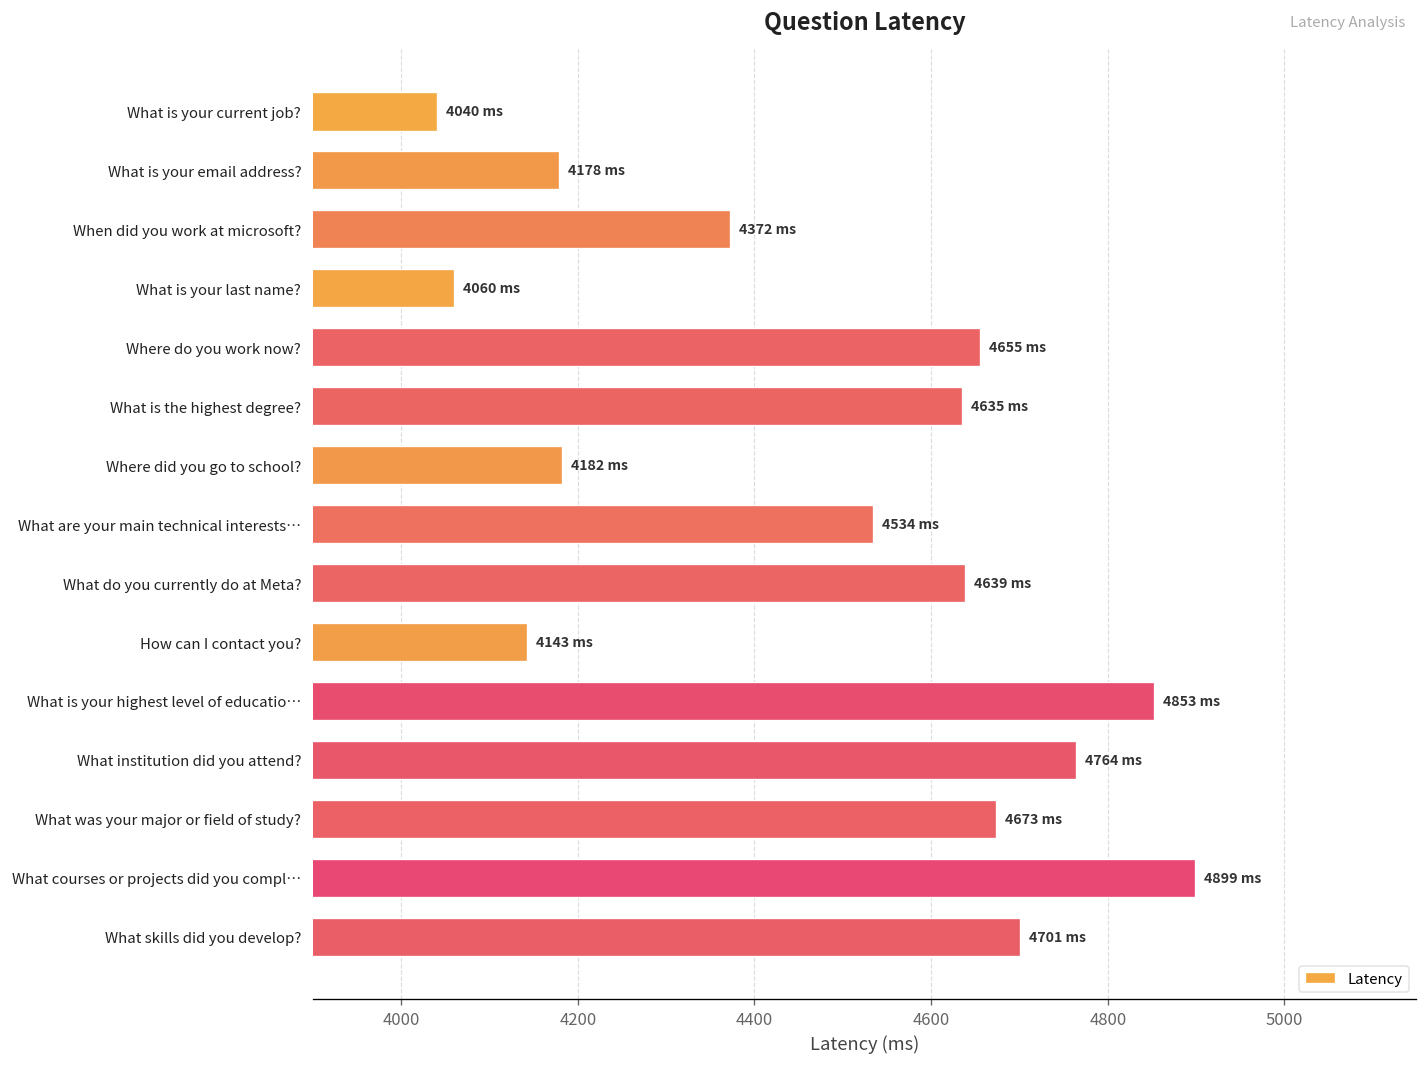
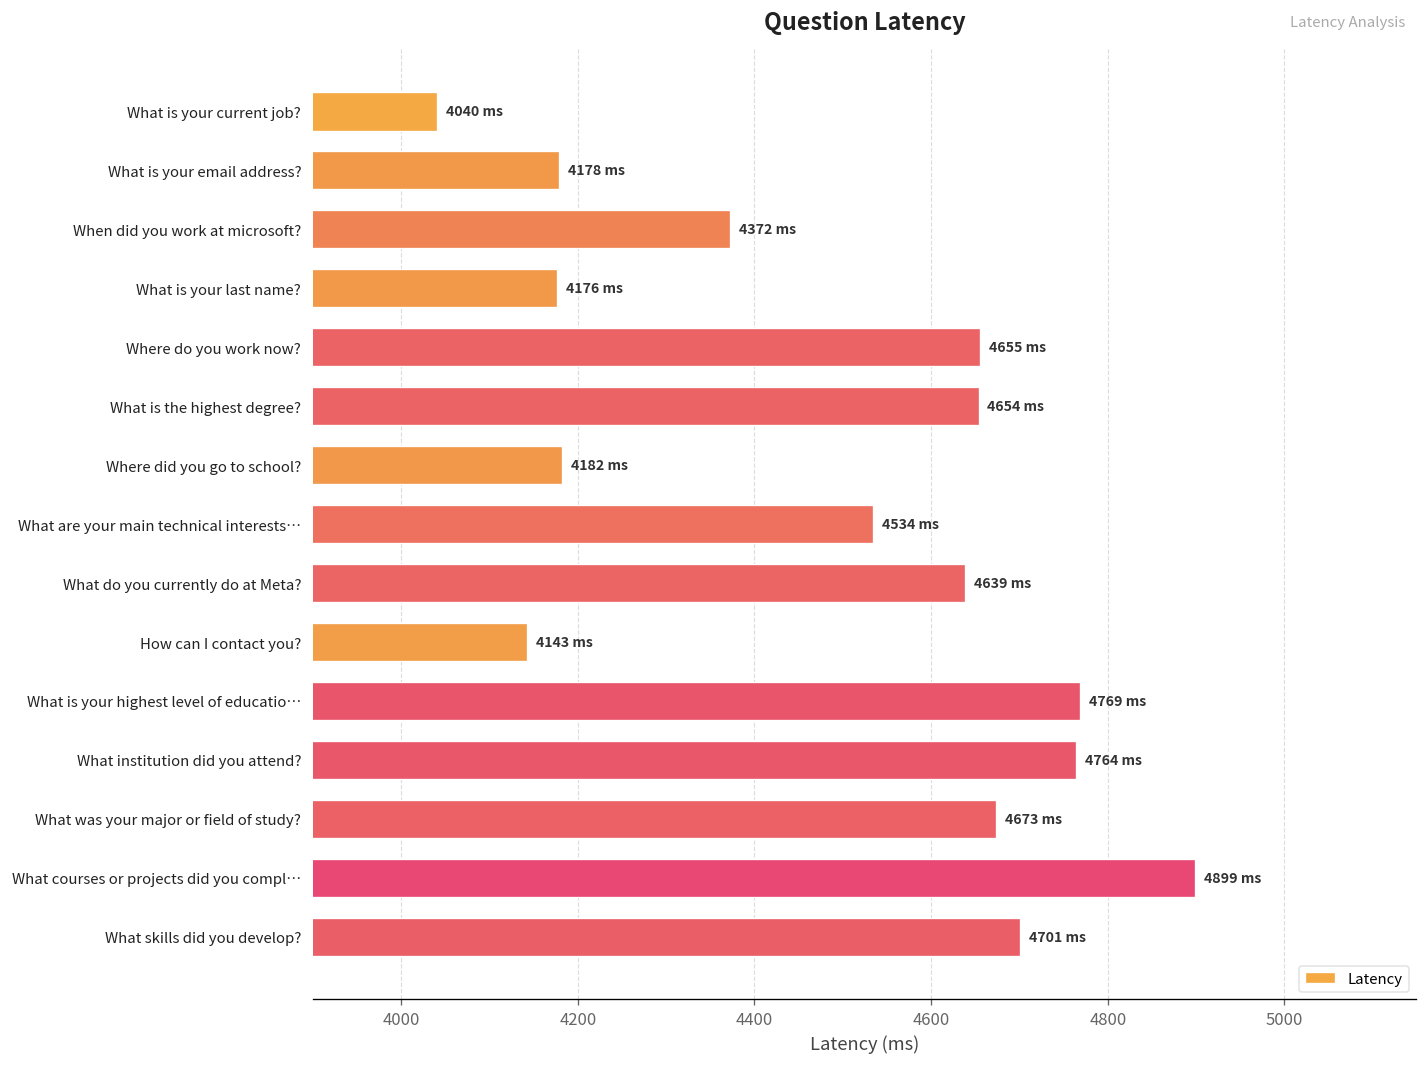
What is your last name?: 4060 -> 4176
What is the highest degree?: 4635 -> 4654
What is your highest level of educatio…: 4853 -> 4769
